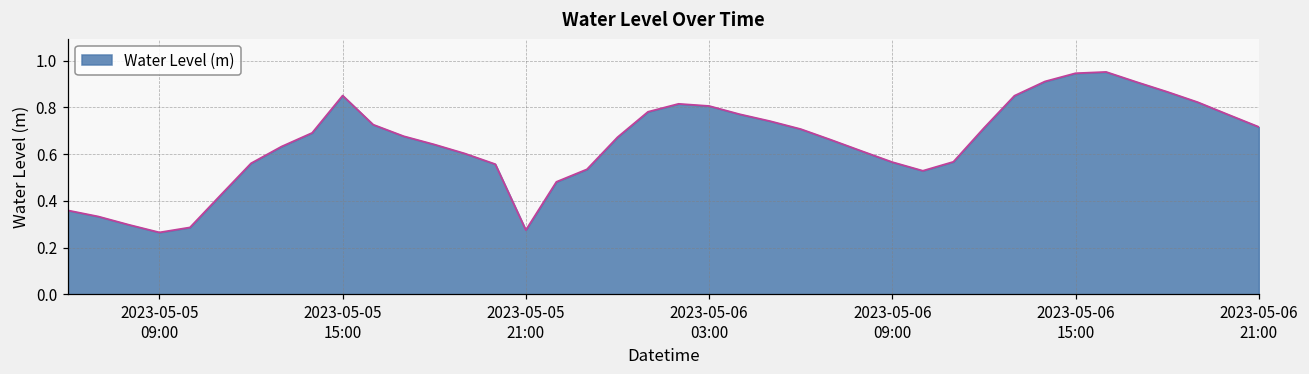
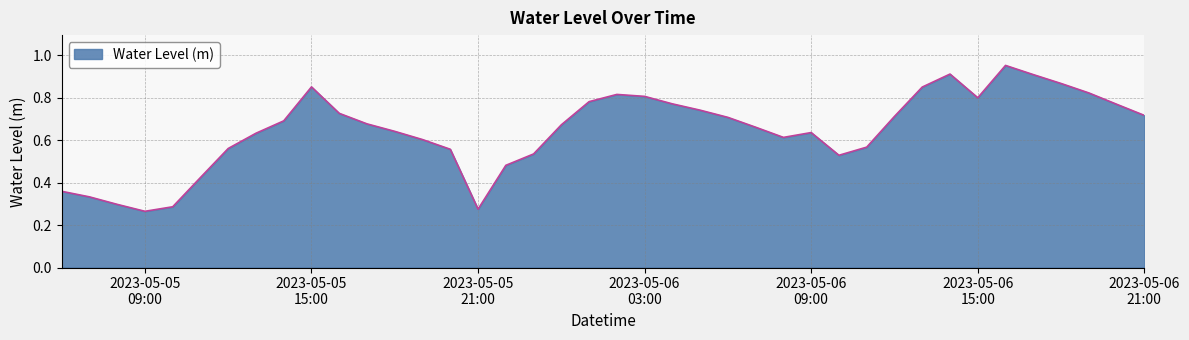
2023-05-06 09:00: 0.57 -> 0.64
2023-05-06 15:00: 0.95 -> 0.80
